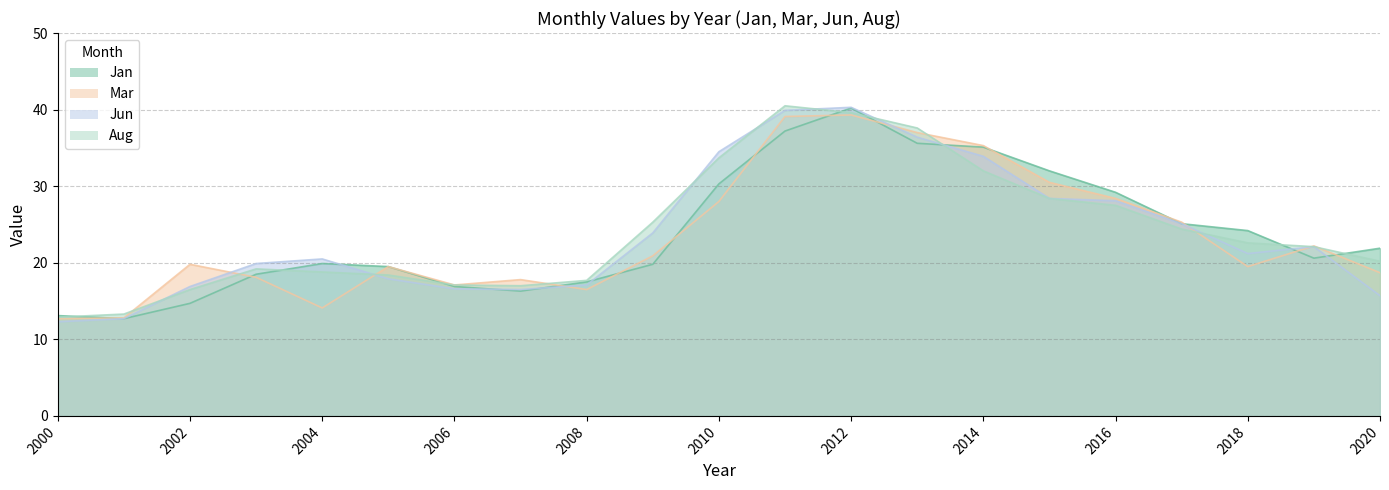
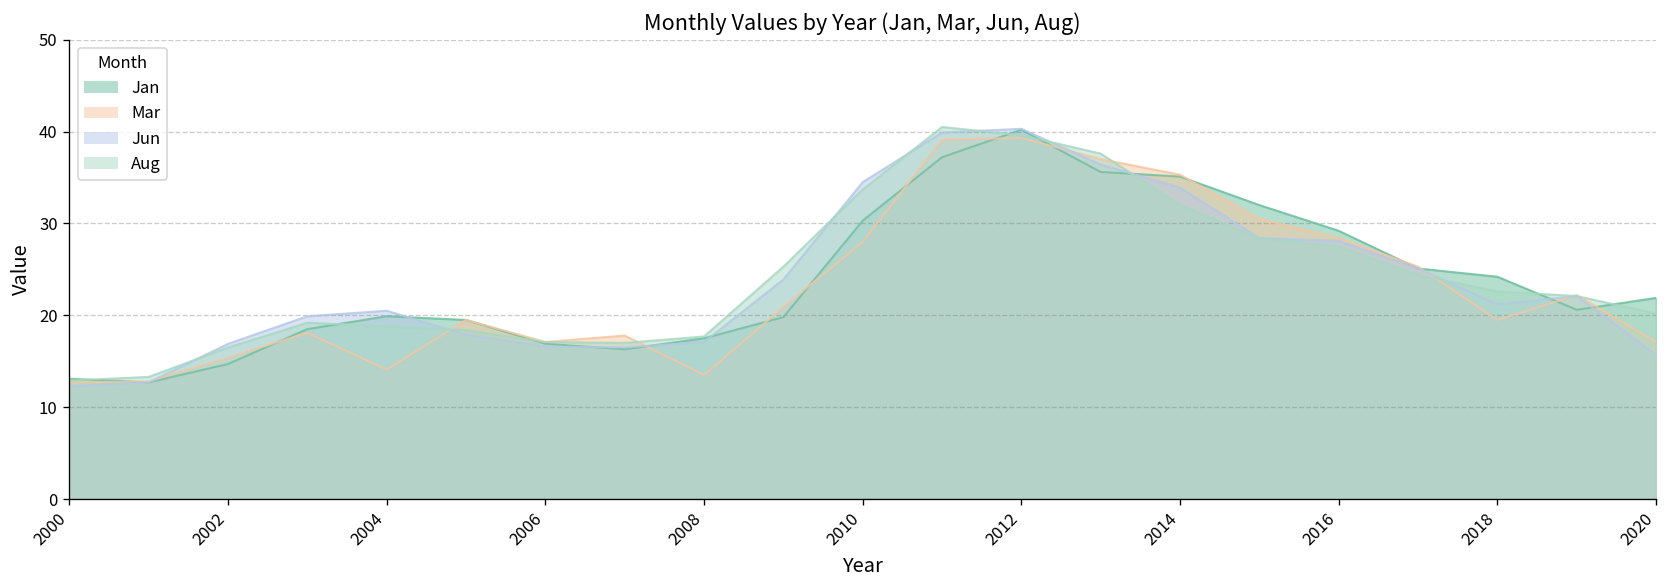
Mar, 2002: 20 -> 15
Mar, 2008: 17 -> 14
Mar, 2020: 19 -> 17
